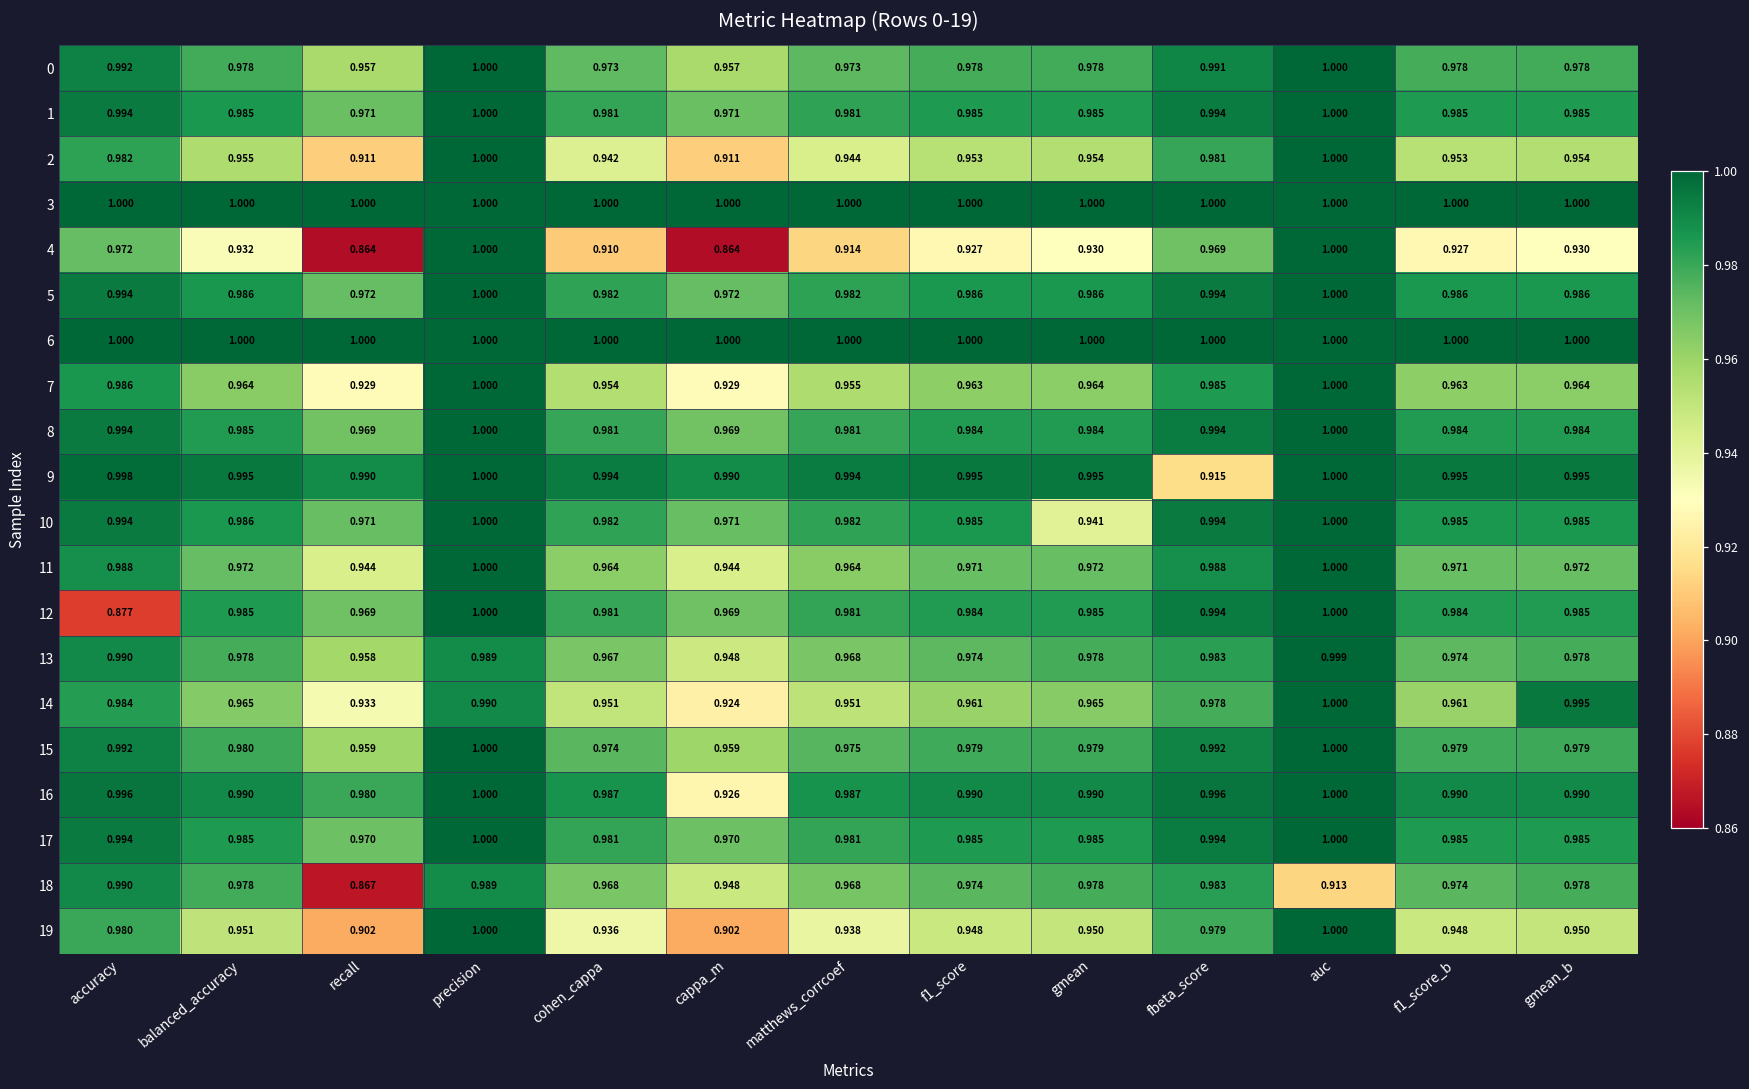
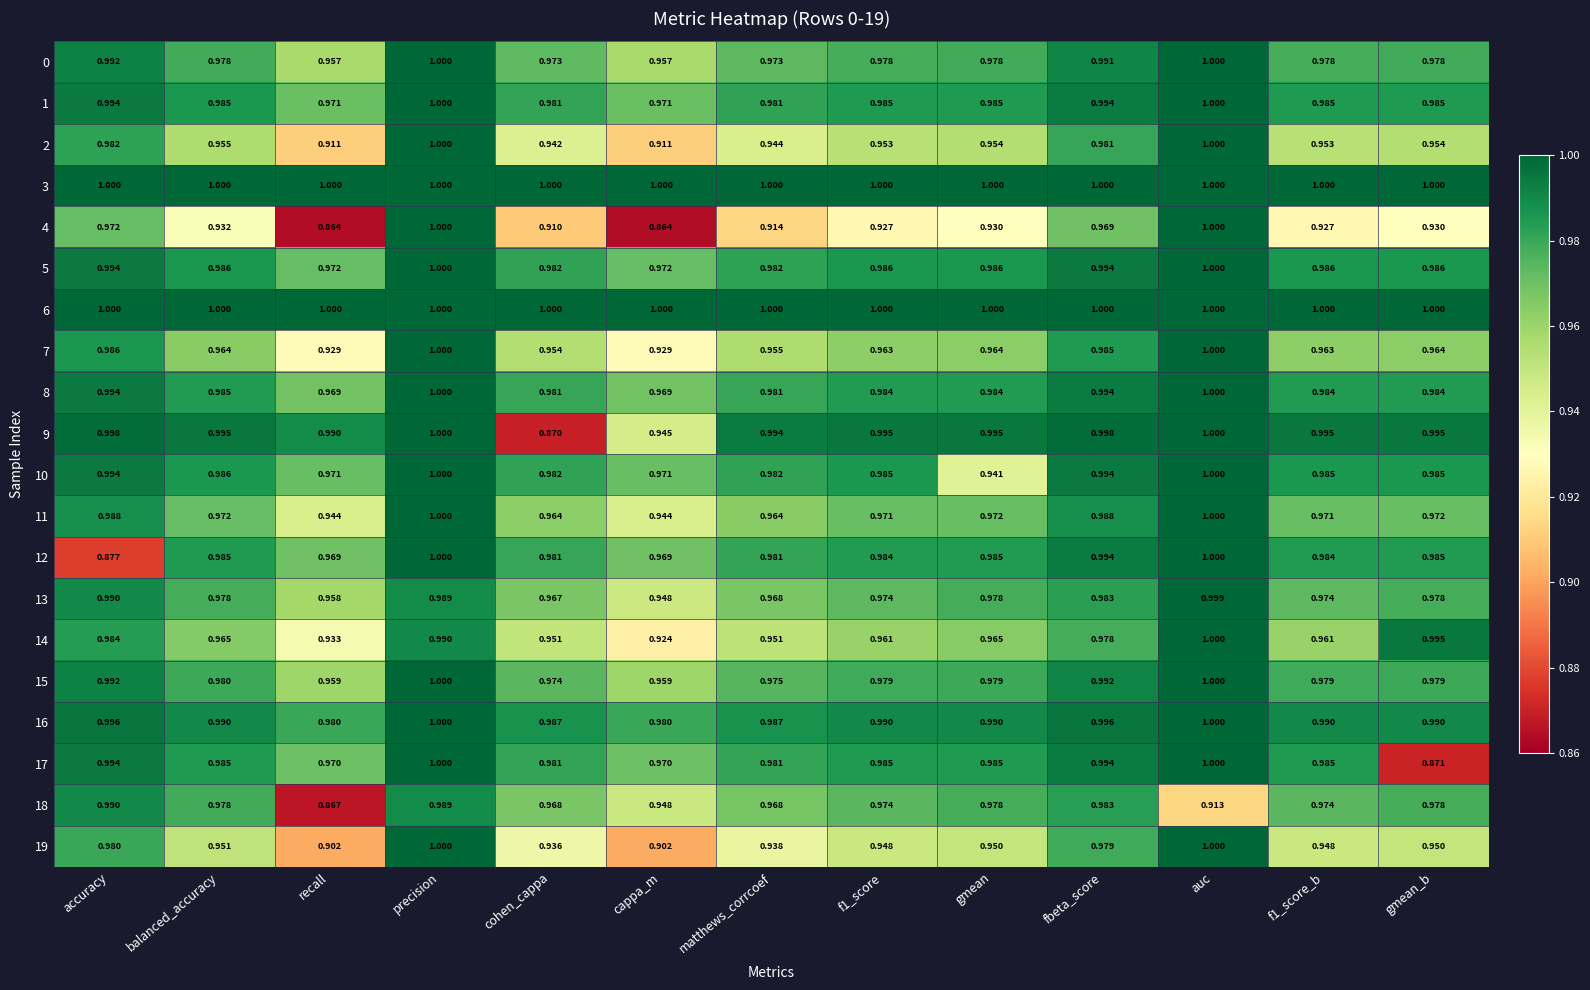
9, cohen_cappa: 0.994 -> 0.870
9, cappa_m: 0.990 -> 0.945
9, fbeta_score: 0.915 -> 0.998
16, cappa_m: 0.926 -> 0.980
17, gmean_b: 0.985 -> 0.871
